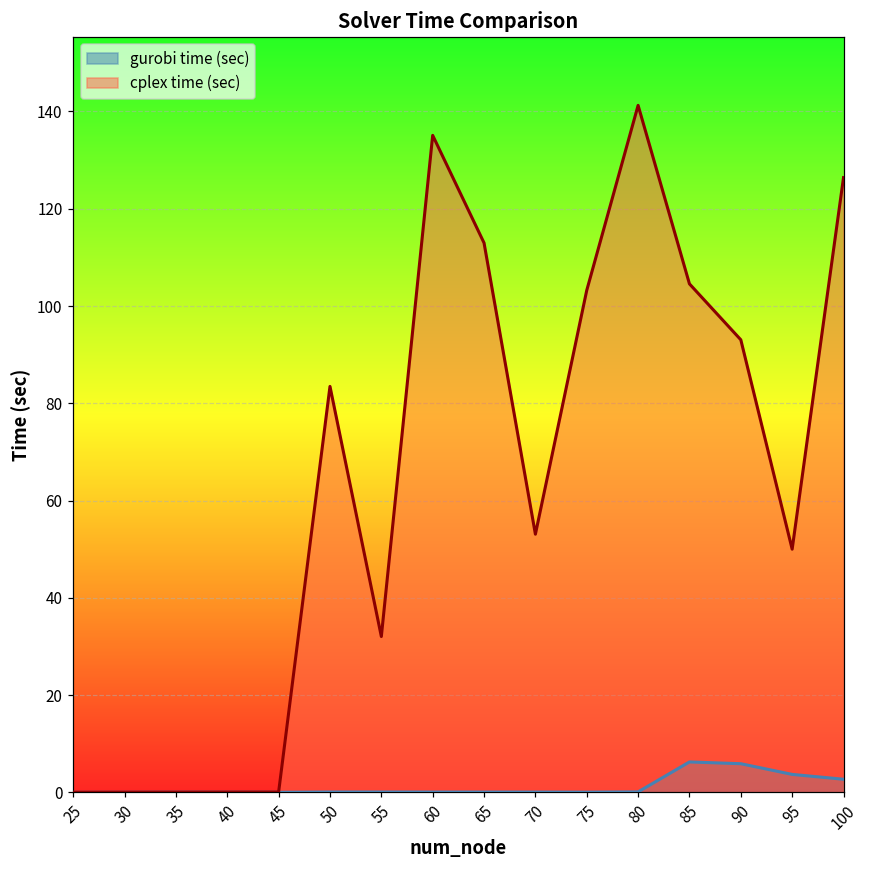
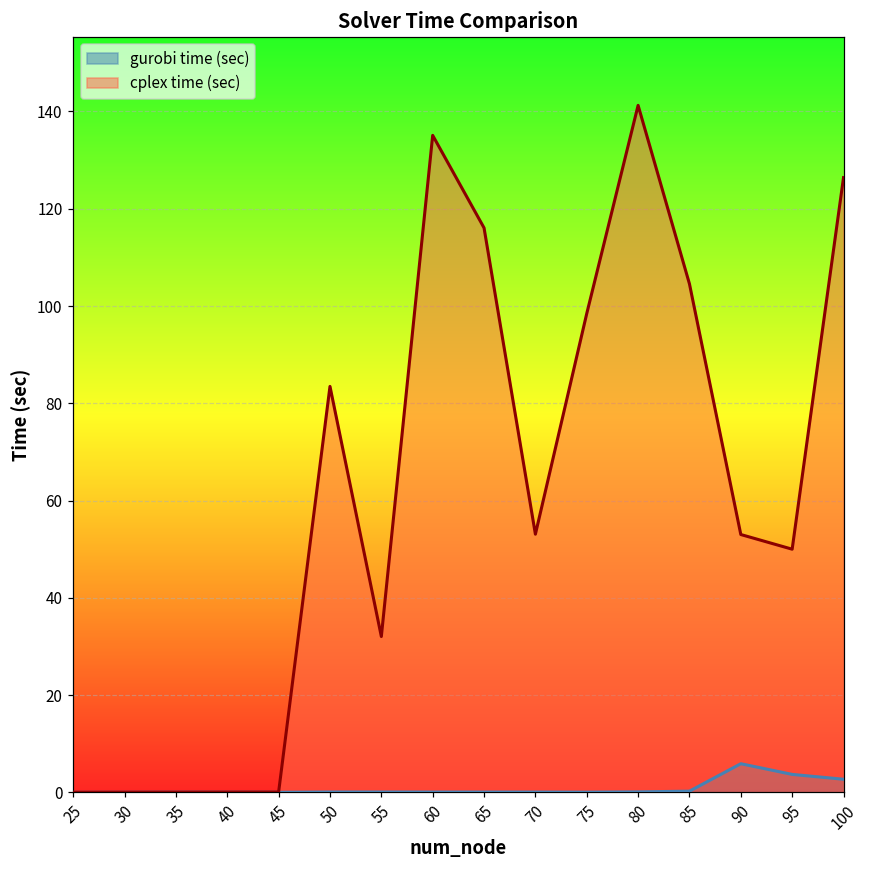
cplex time (sec), 65: 113 -> 116
cplex time (sec), 75: 103 -> 98
gurobi time (sec), 85: 6 -> 0
cplex time (sec), 90: 93 -> 53
